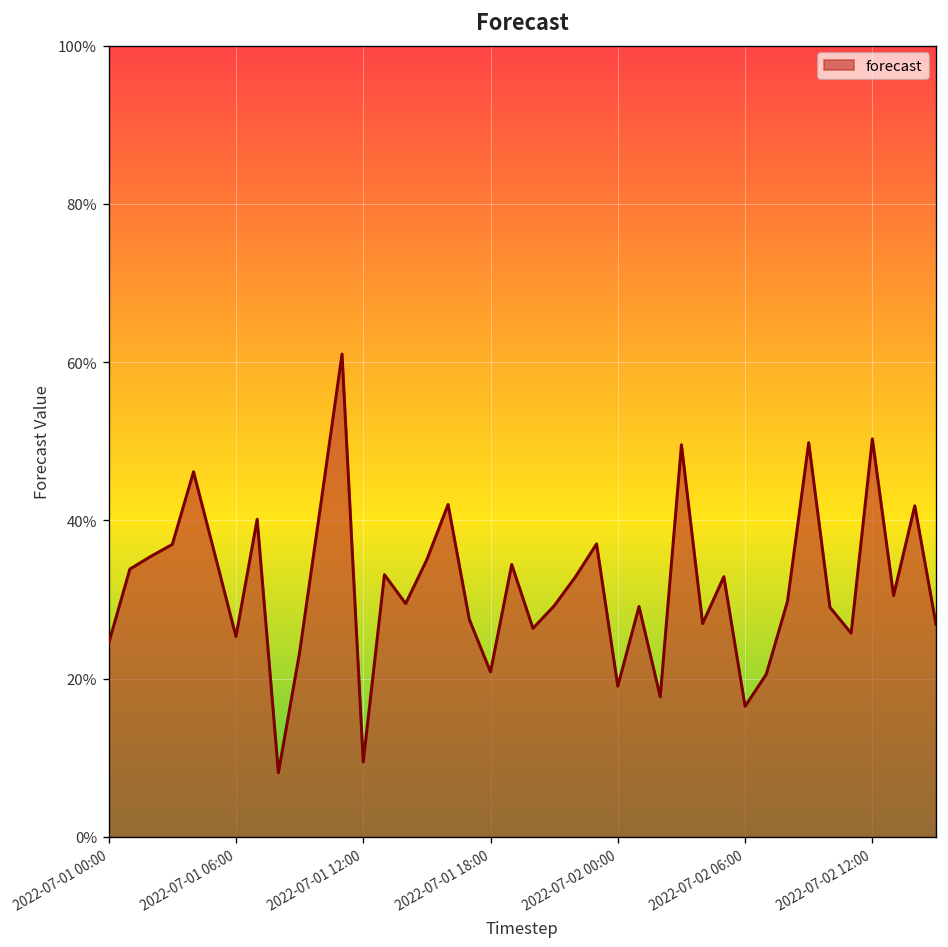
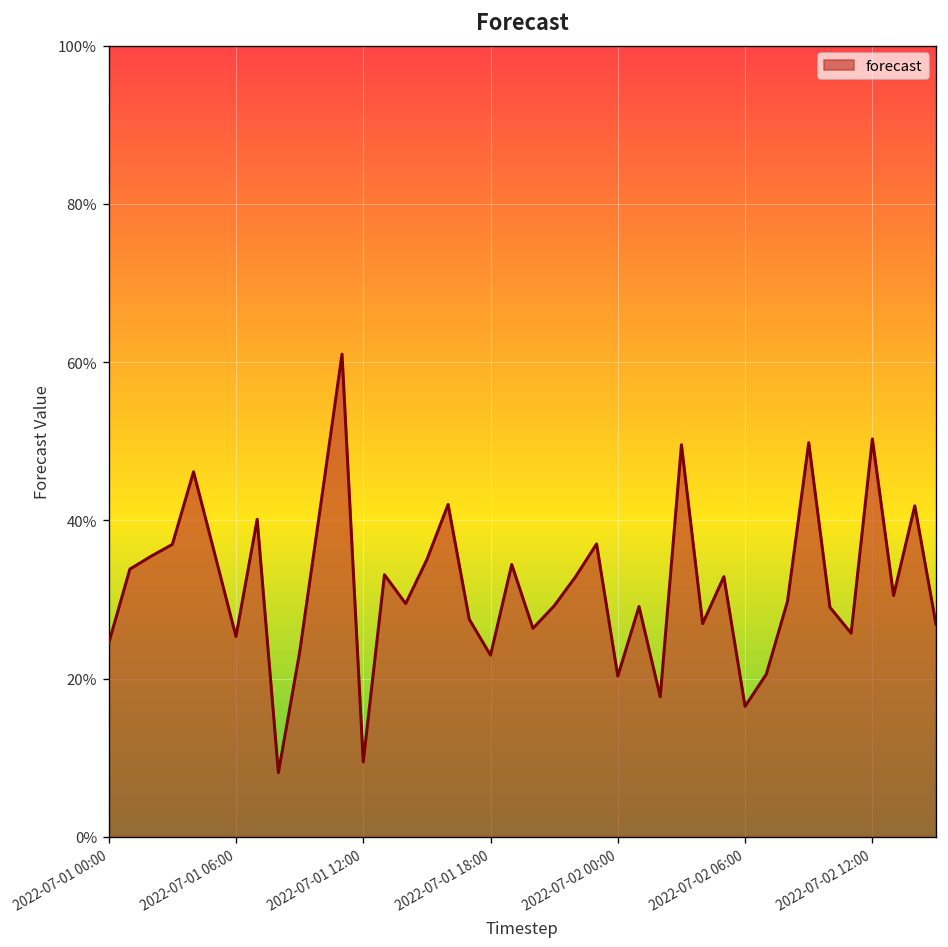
2022-07-01 18:00: 21% -> 23%
2022-07-02 00:00: 19% -> 20%
